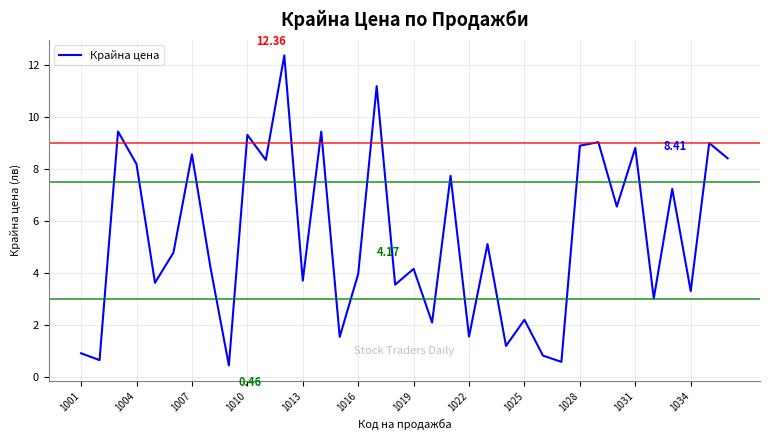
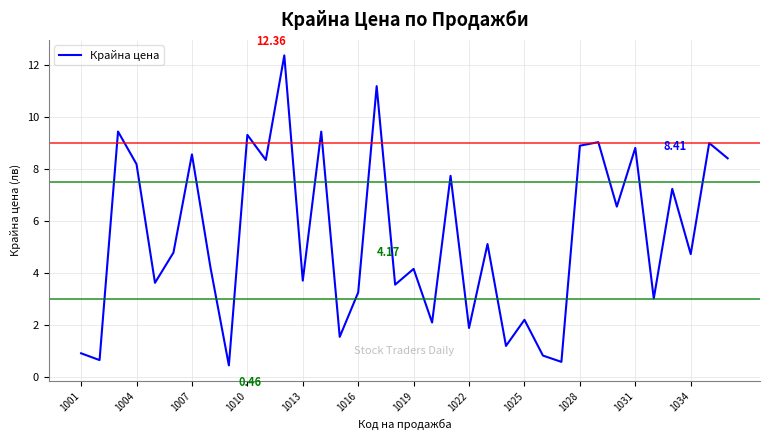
1016: 4.0 -> 3.3
1022: 1.6 -> 1.9
1034: 3.3 -> 4.7
